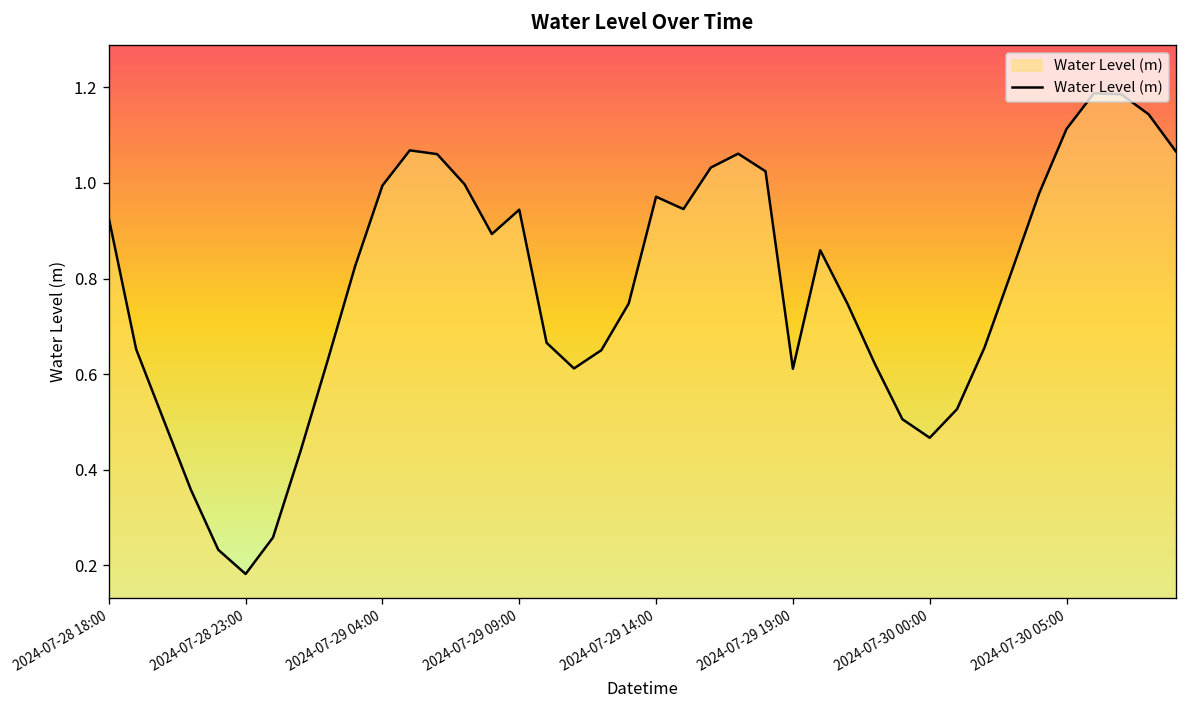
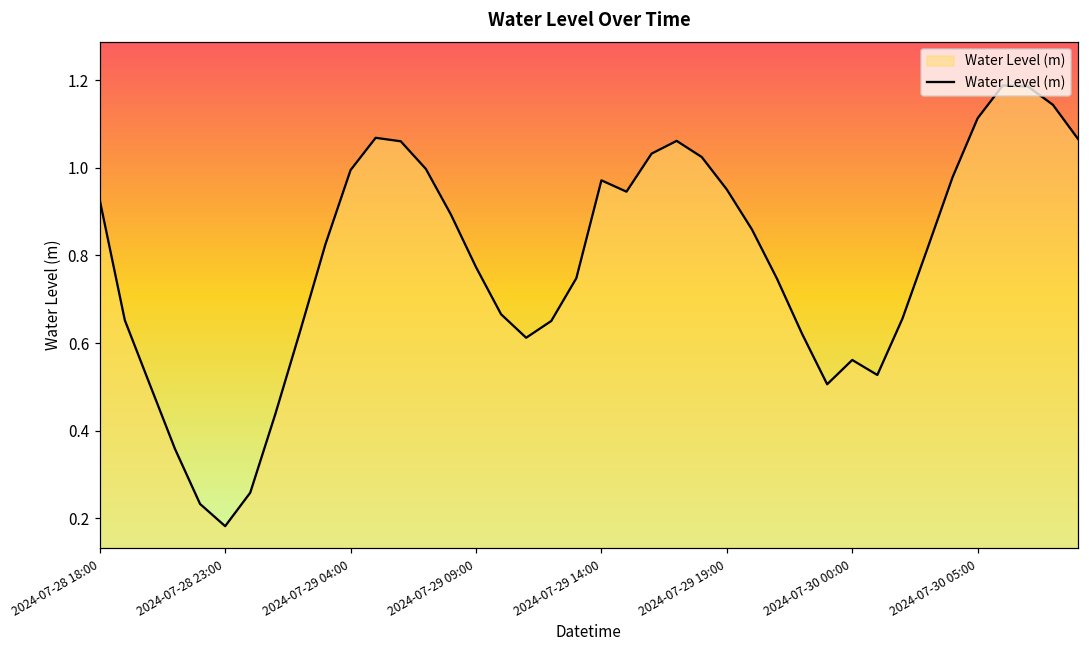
2024-07-29 09:00: 0.94 -> 0.77
2024-07-29 19:00: 0.61 -> 0.95
2024-07-30 00:00: 0.47 -> 0.56
